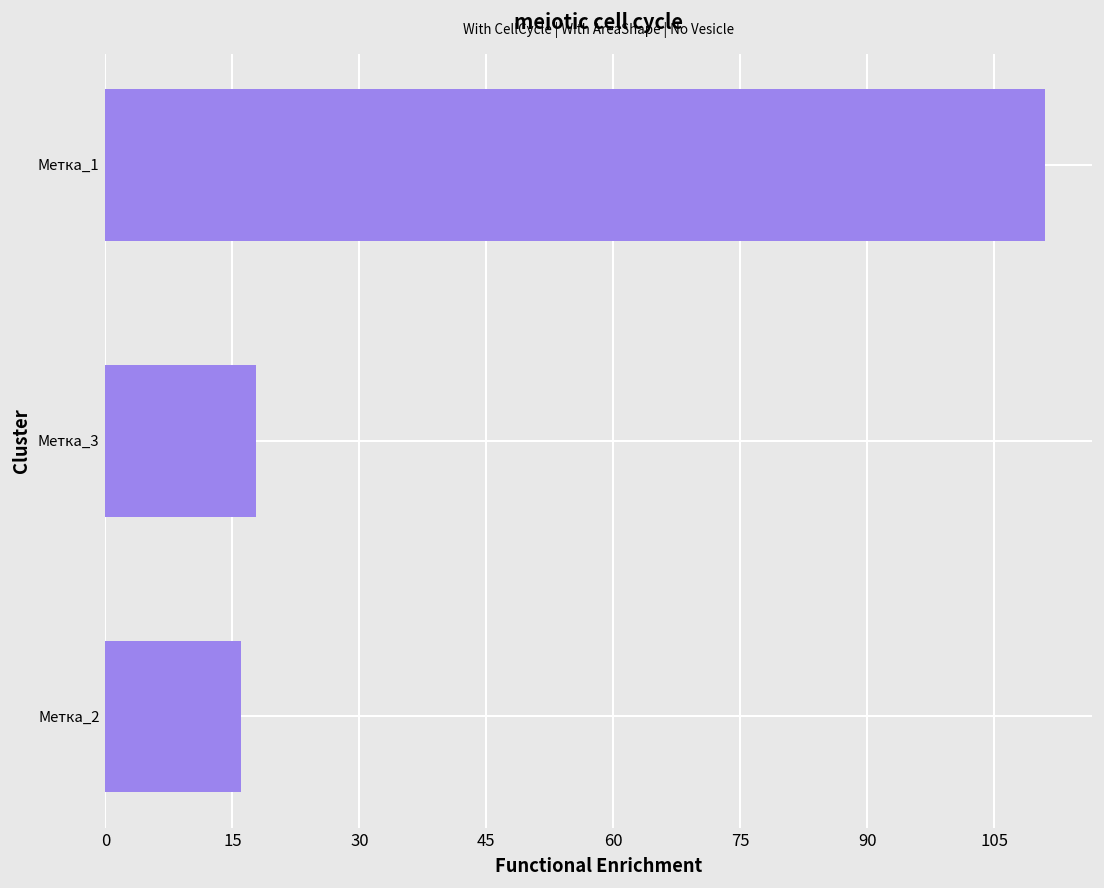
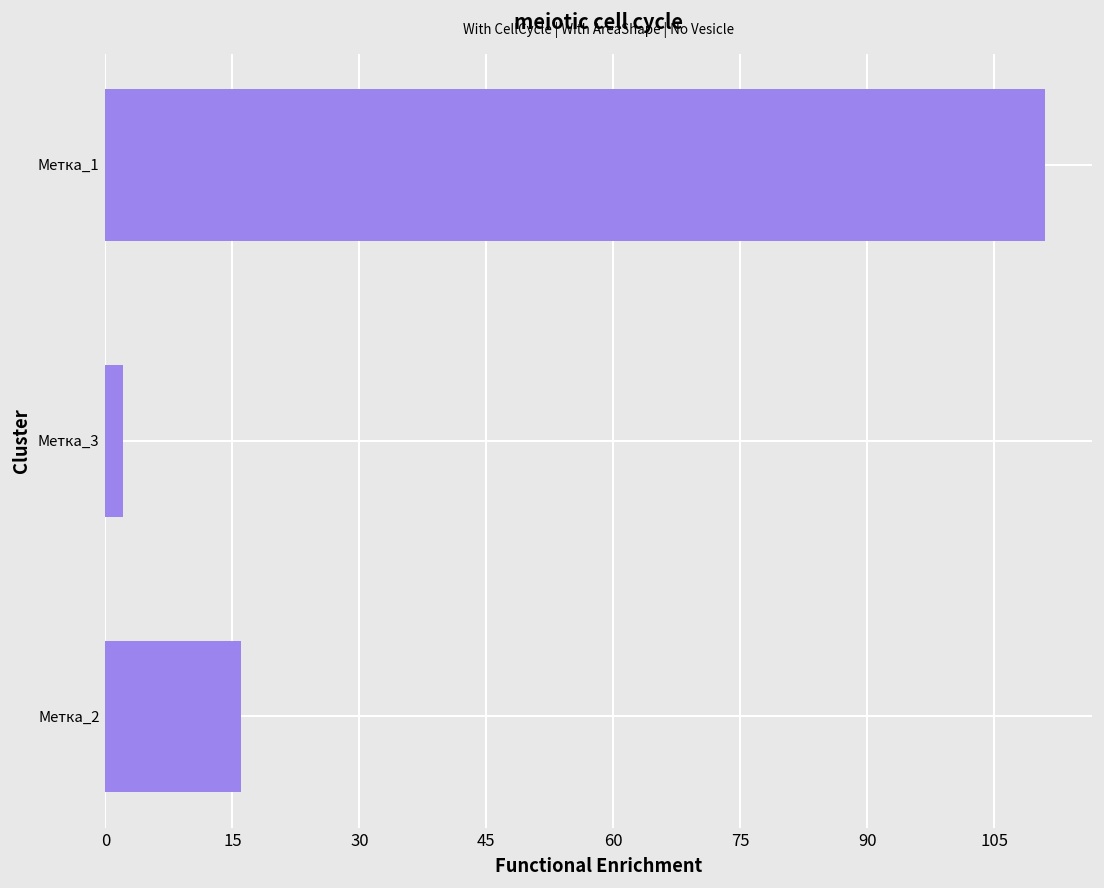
Метка_3: 18 -> 2
